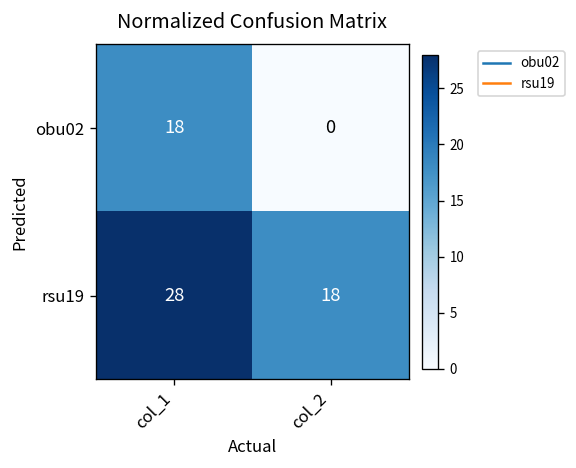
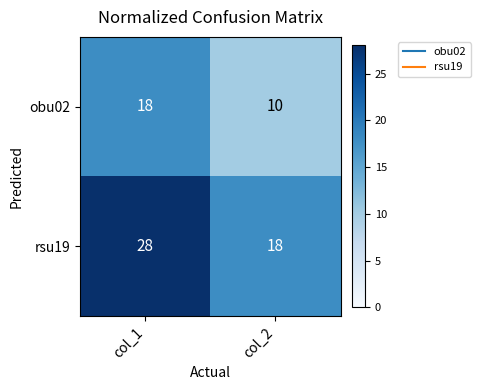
obu02, col_2: 0 -> 10
